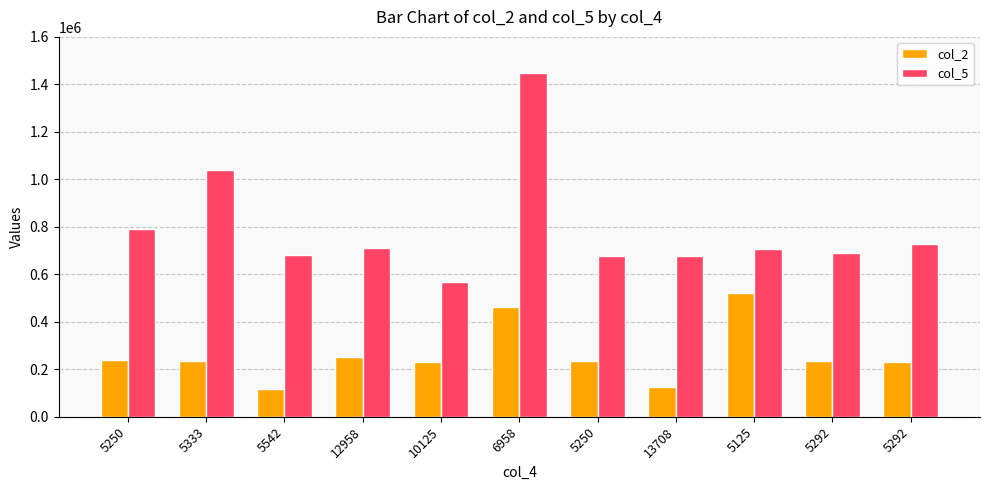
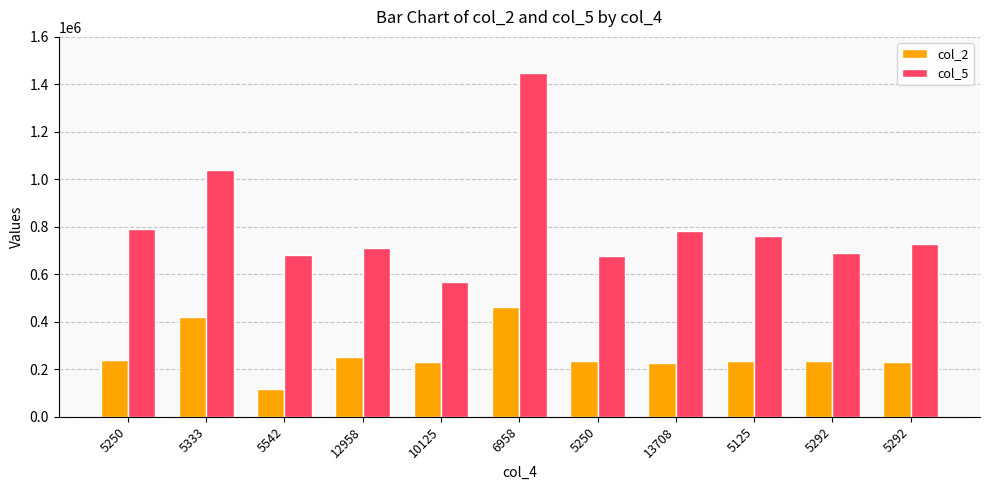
col_2, 5333: 230000 -> 420000
col_2, 13708: 120000 -> 230000
col_5, 13708: 680000 -> 780000
col_2, 5125: 520000 -> 240000
col_5, 5125: 710000 -> 760000
